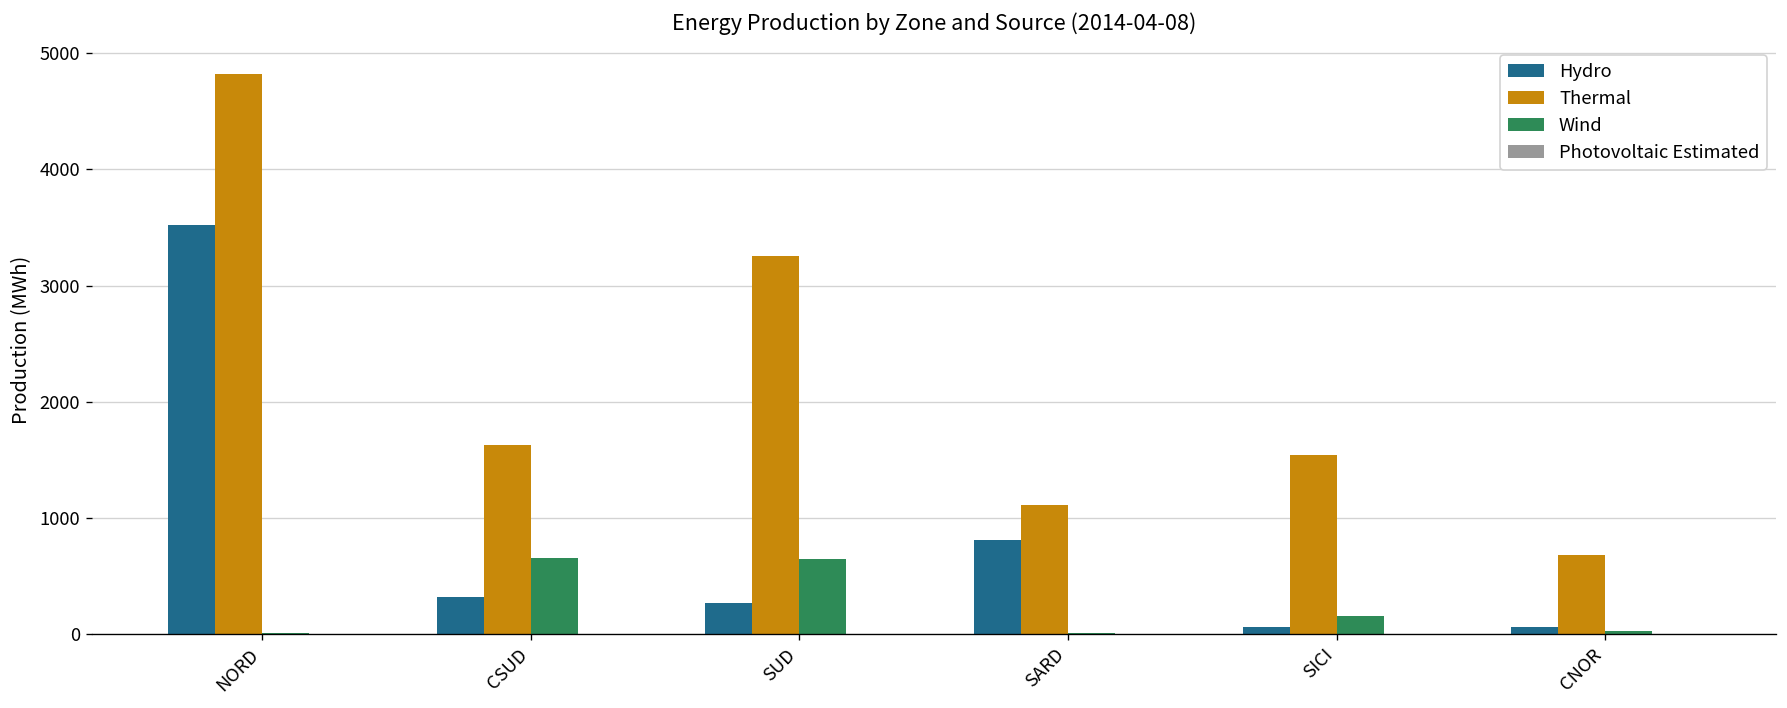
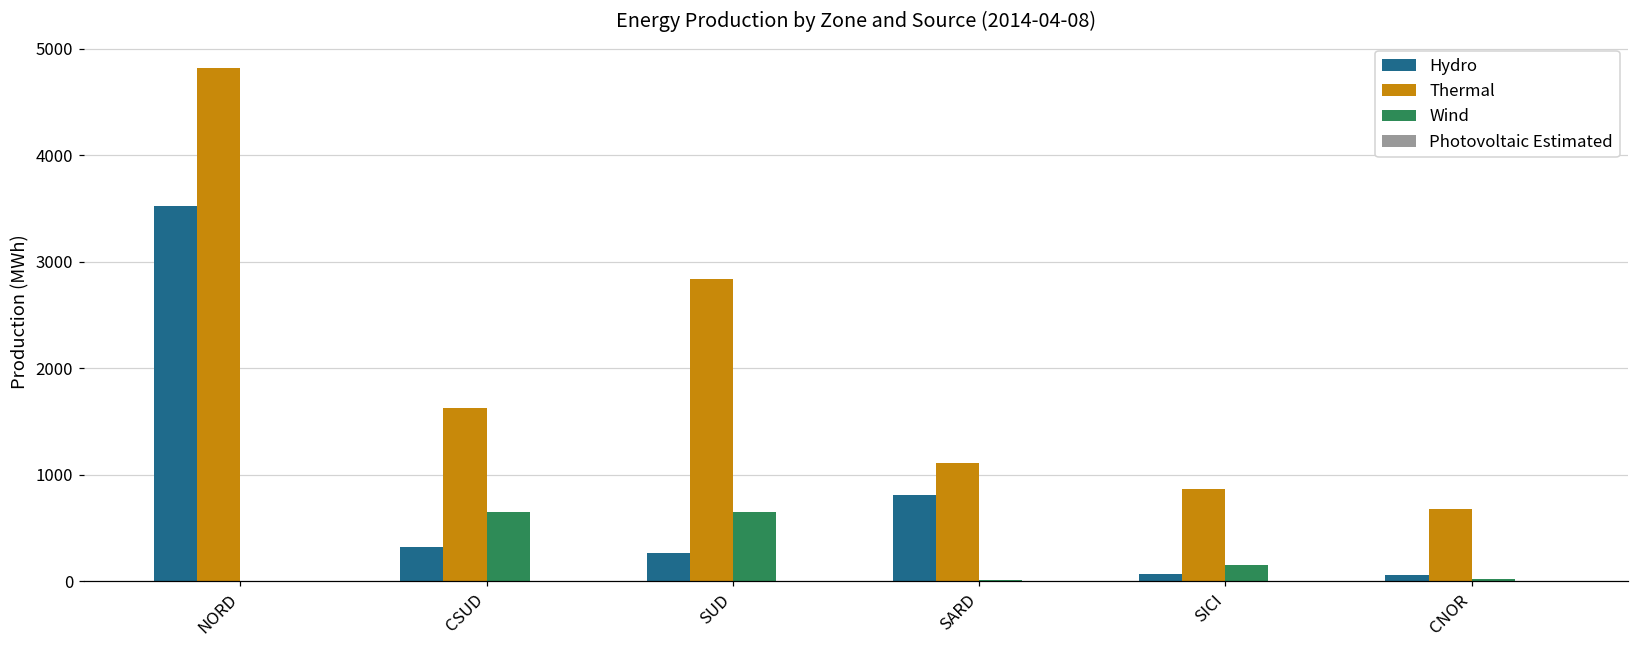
Thermal, SUD: 3300 -> 2800
Thermal, SICI: 1500 -> 900
